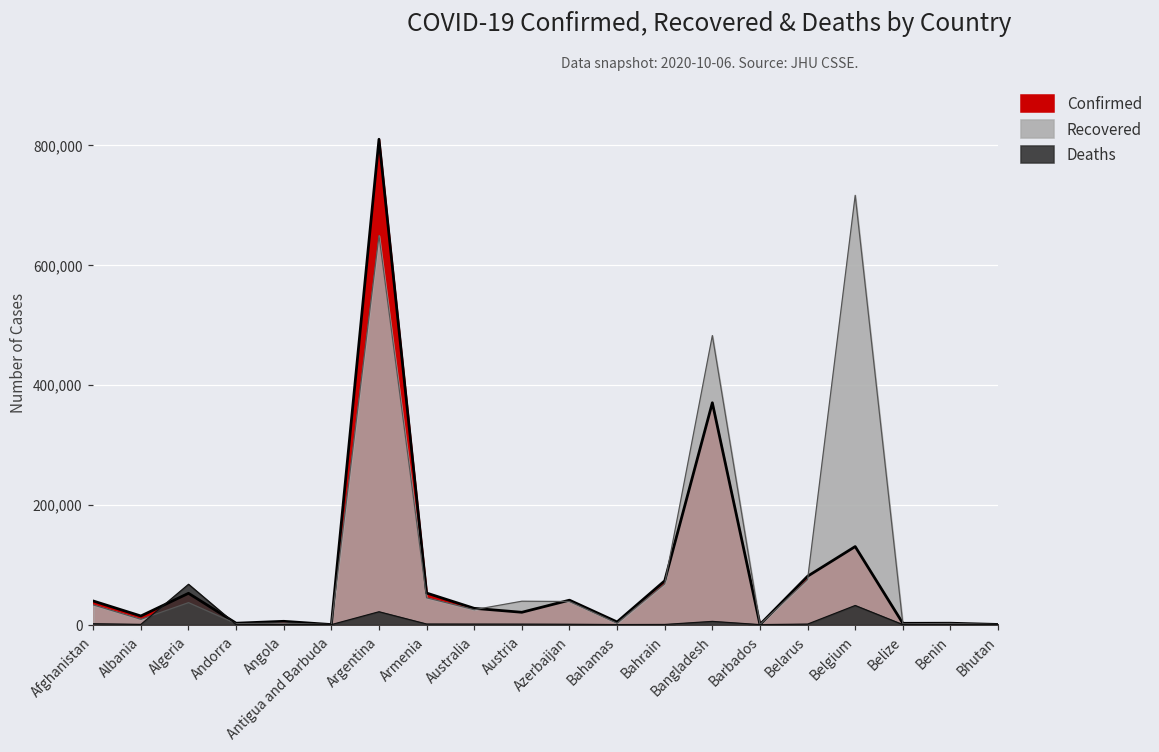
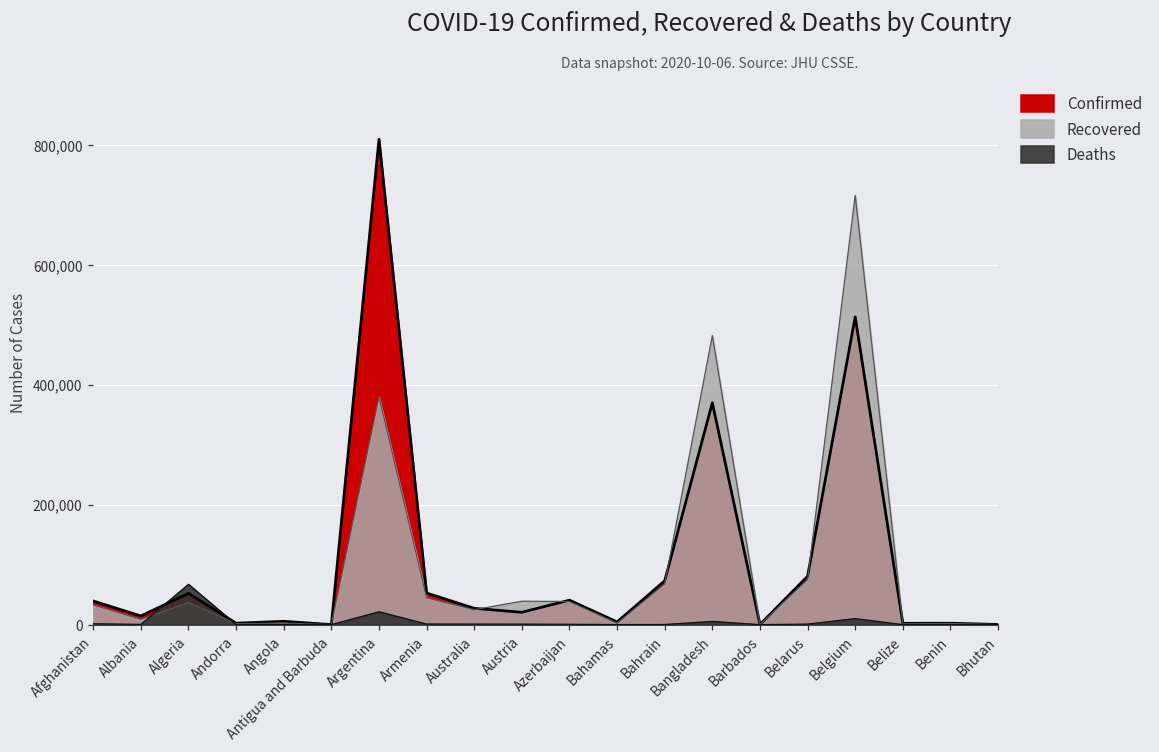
Recovered, Argentina: 650,000 -> 380,000
Confirmed, Belgium: 130,000 -> 510,000
Deaths, Belgium: 30,000 -> 10,000
